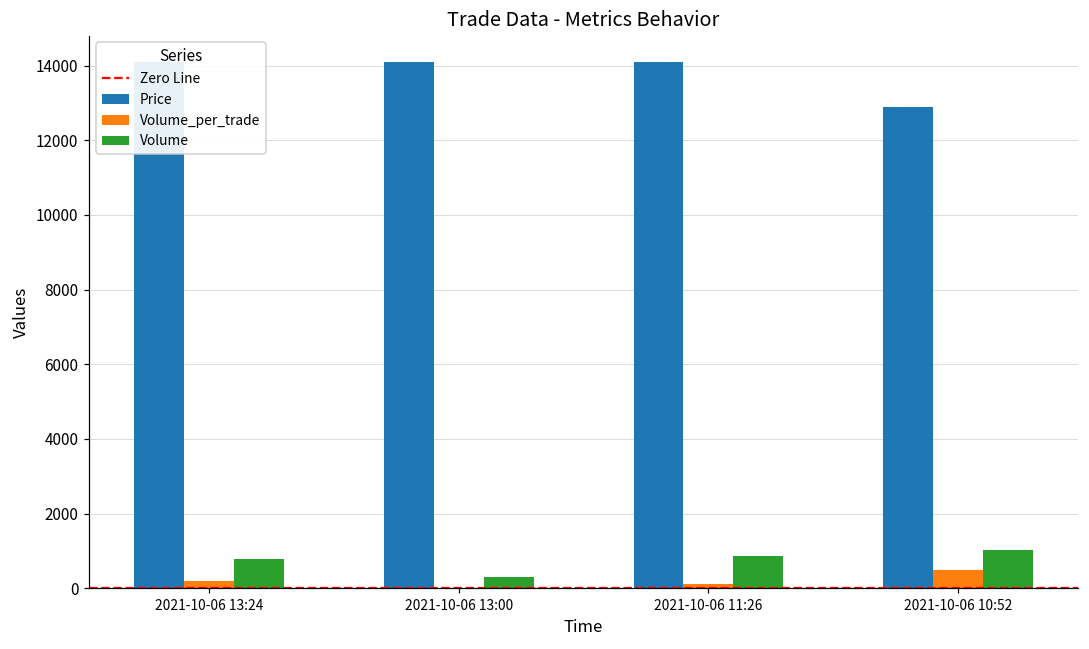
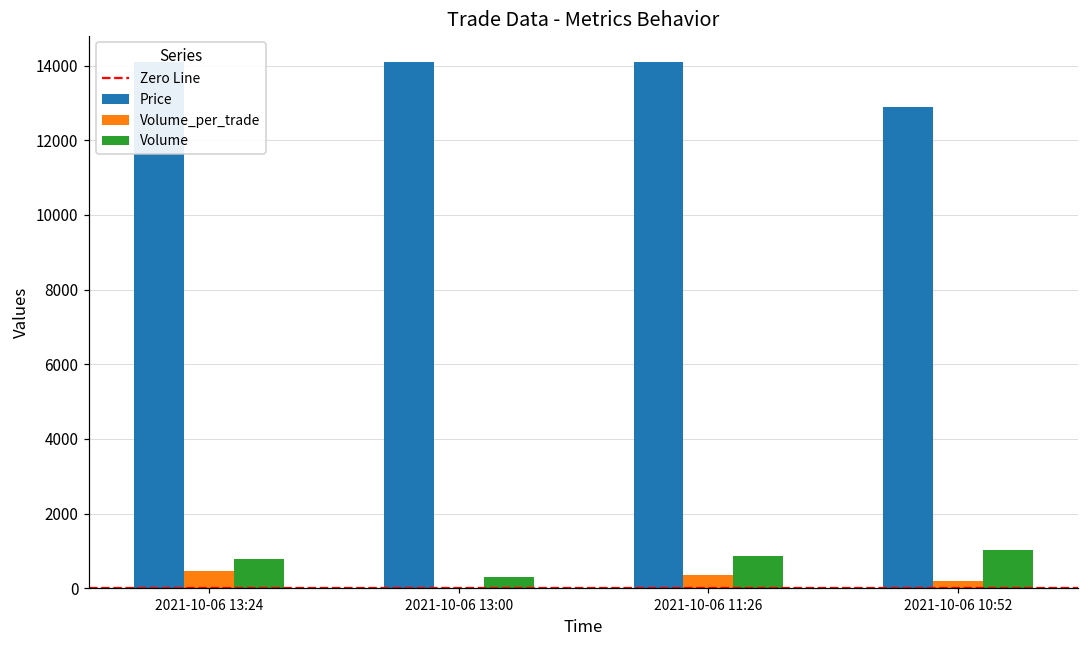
Volume_per_trade, 2021-10-06 13:24: 200 -> 500
Volume_per_trade, 2021-10-06 11:26: 100 -> 400
Volume_per_trade, 2021-10-06 10:52: 500 -> 200
